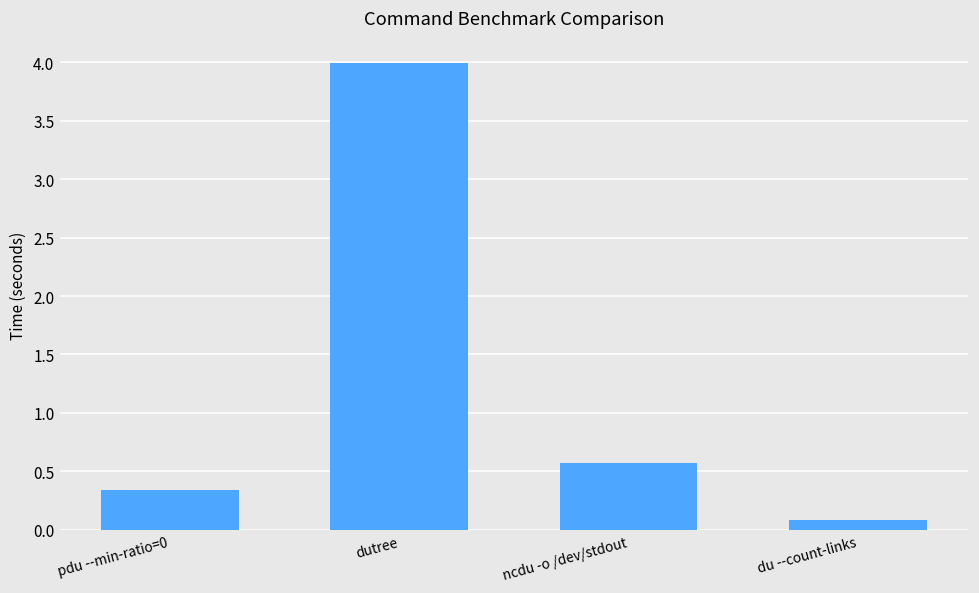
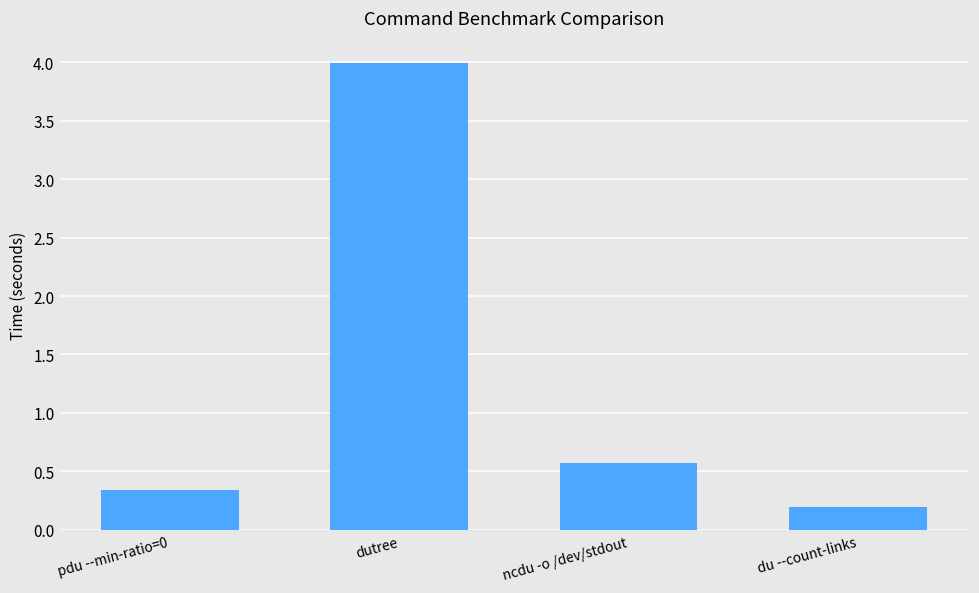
du --count-links: 0.08 -> 0.19
